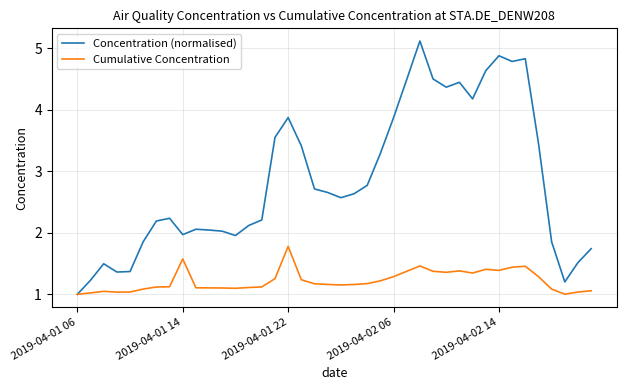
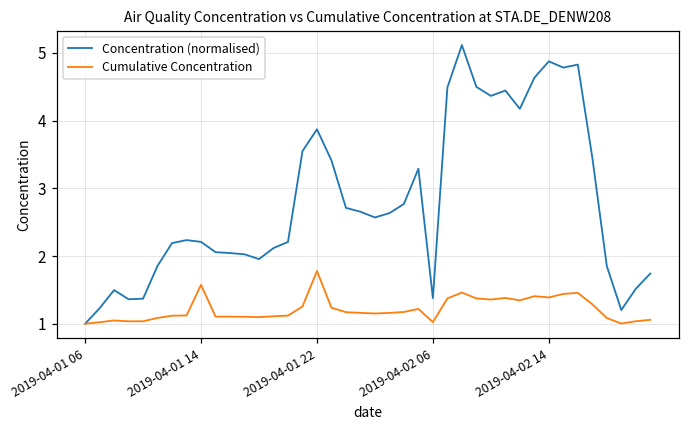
Concentration (normalised), 2019-04-01 14: 2.0 -> 2.2
Concentration (normalised), 2019-04-02 06: 3.9 -> 1.4
Cumulative Concentration, 2019-04-02 06: 1.3 -> 1.0
